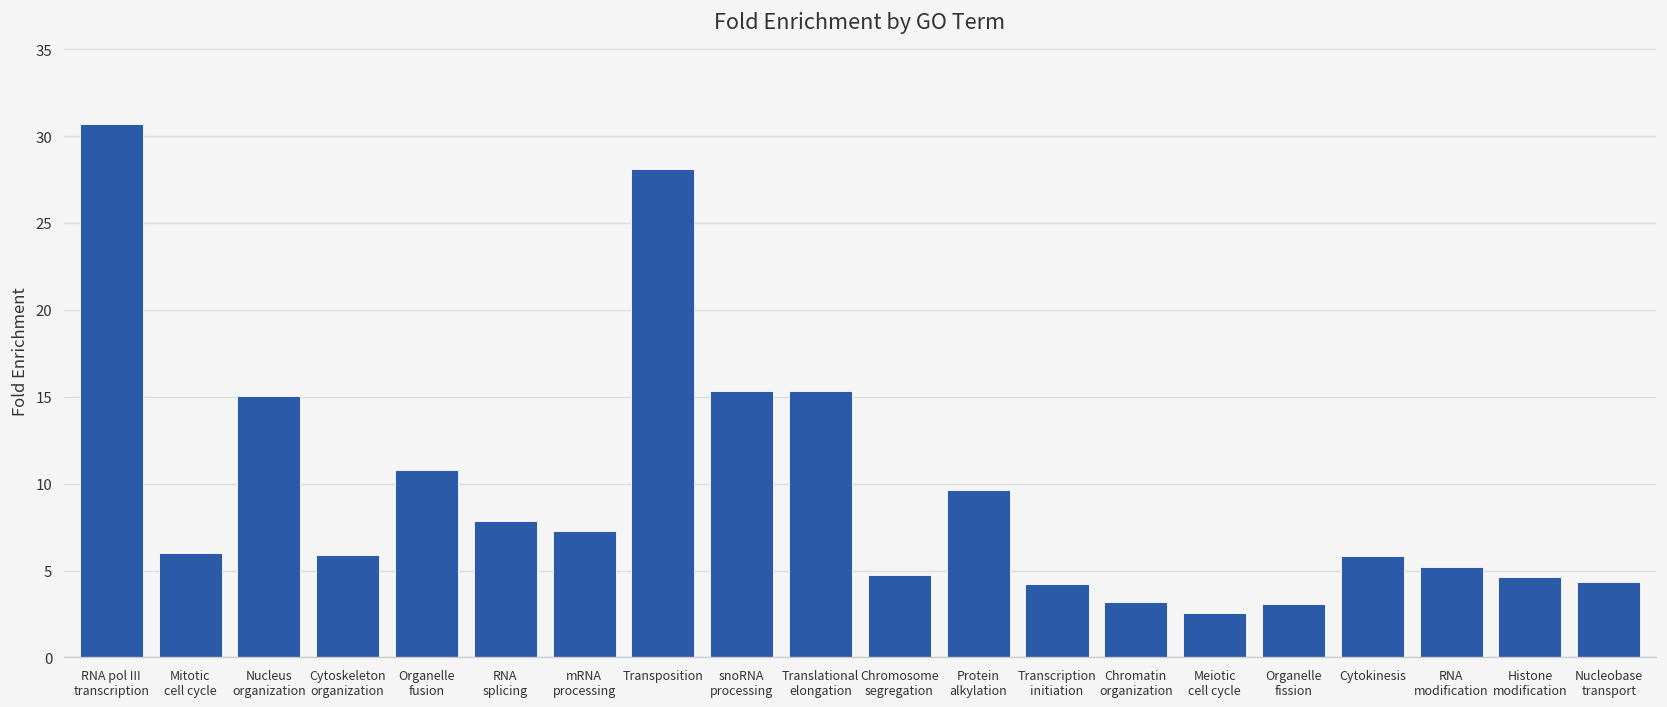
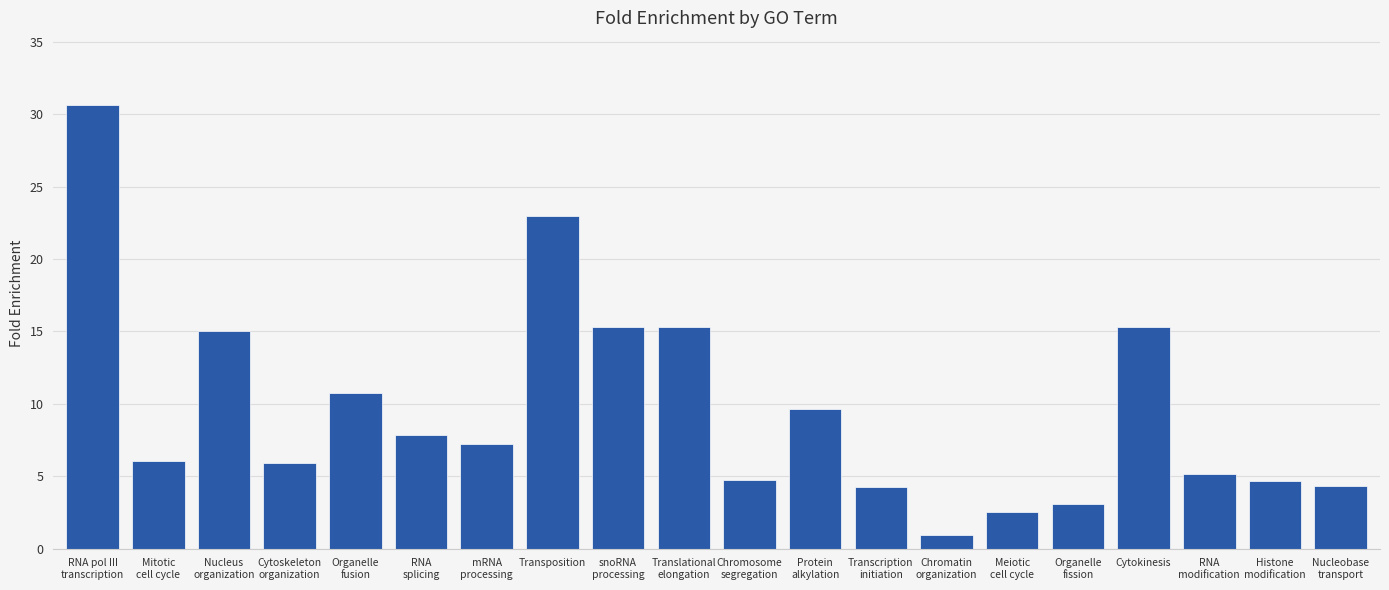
Transposition: 28.1 -> 23.0
Chromatin organization: 3.2 -> 0.9
Cytokinesis: 5.8 -> 15.3
